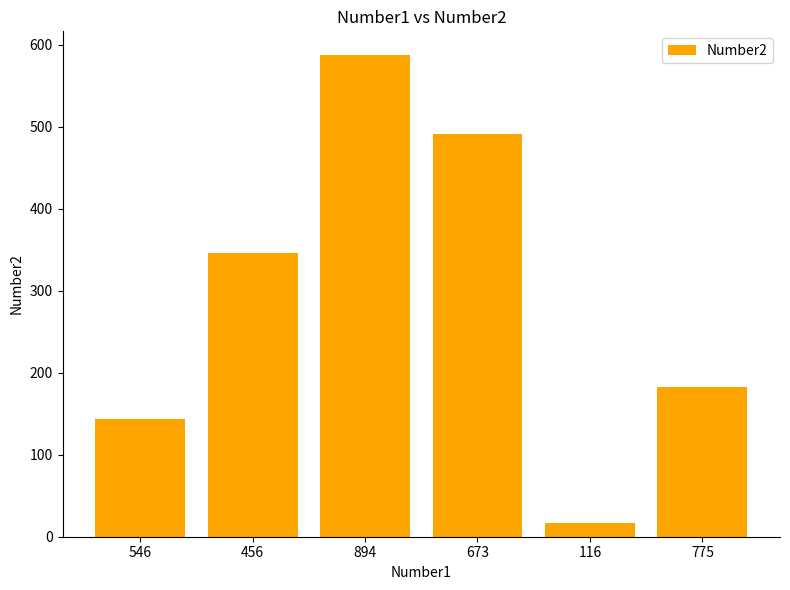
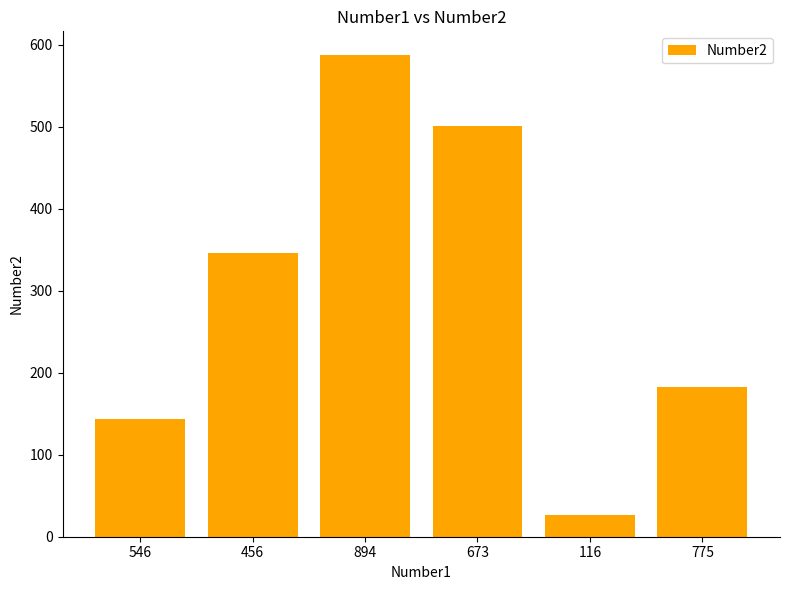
673: 490 -> 500
116: 20 -> 30
